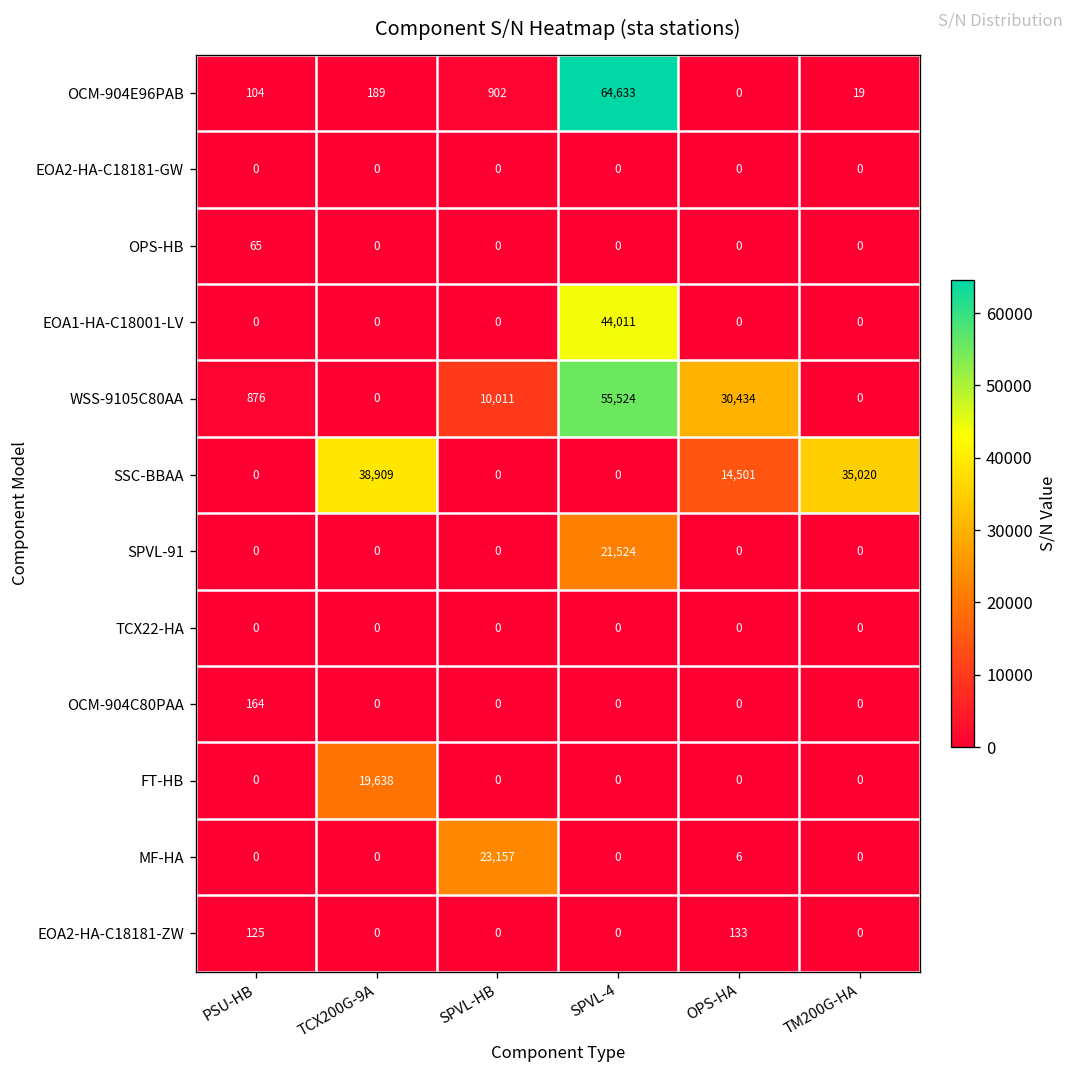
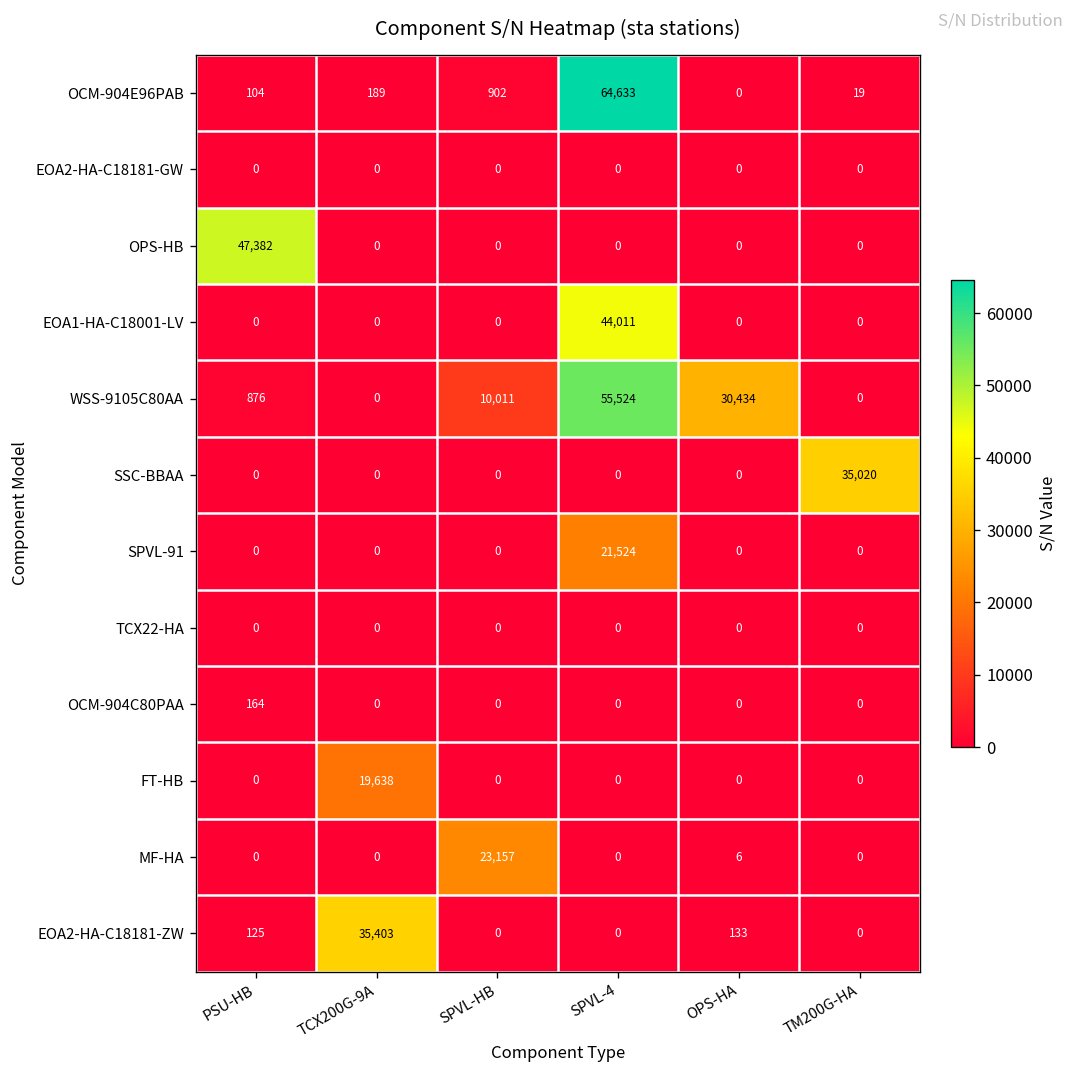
OPS-HB, PSU-HB: 65 -> 47,382
SSC-BBAA, TCX200G-9A: 38,909 -> 0
SSC-BBAA, OPS-HA: 14,501 -> 0
EOA2-HA-C18181-ZW, TCX200G-9A: 0 -> 35,403
